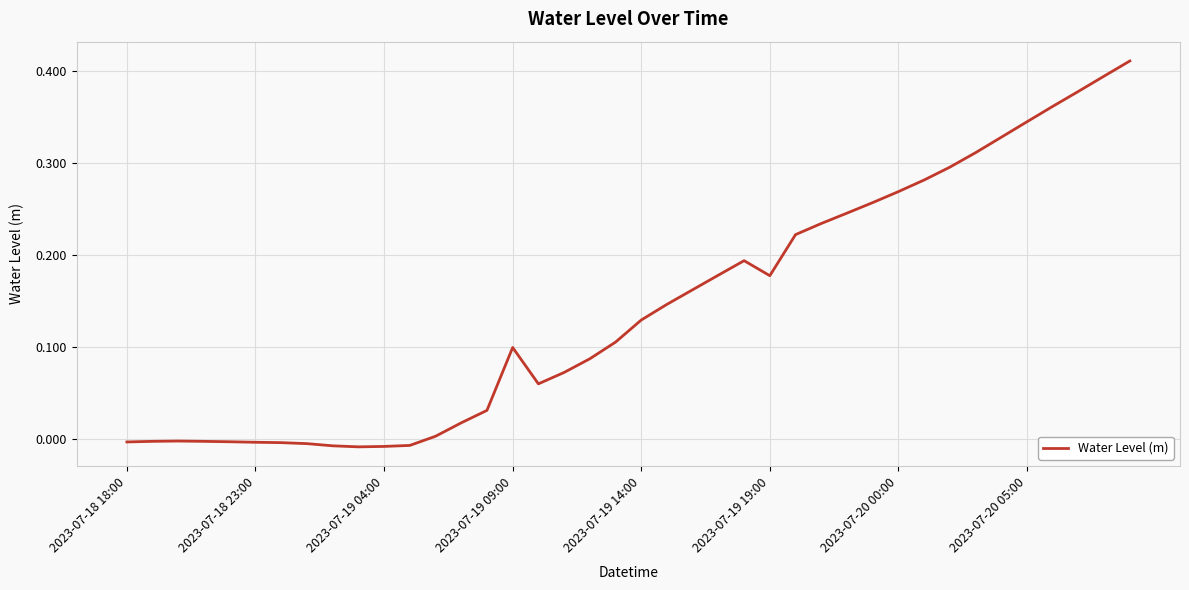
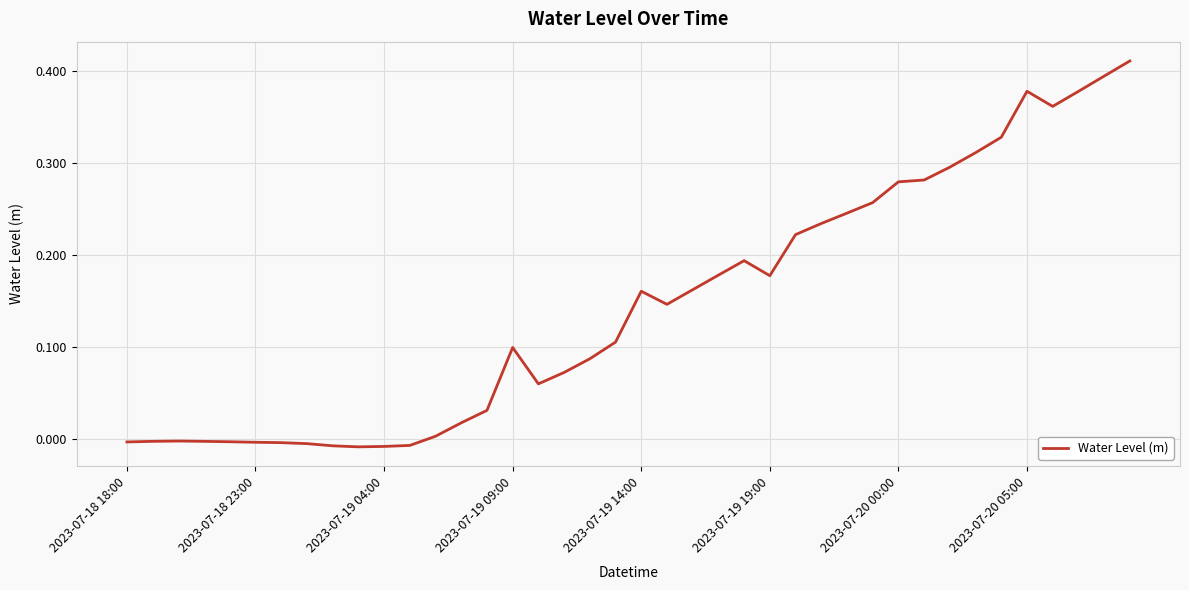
2023-07-19 14:00: 0.13 -> 0.16
2023-07-20 00:00: 0.27 -> 0.28
2023-07-20 05:00: 0.34 -> 0.38
